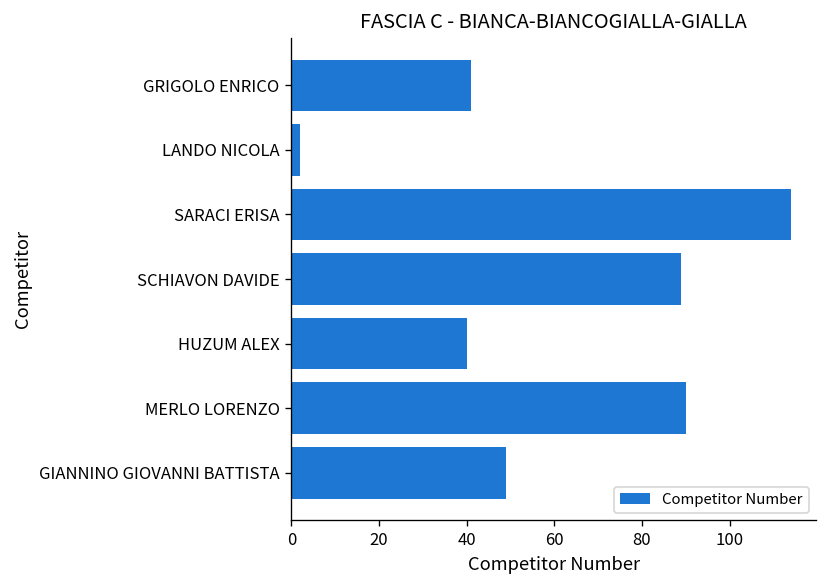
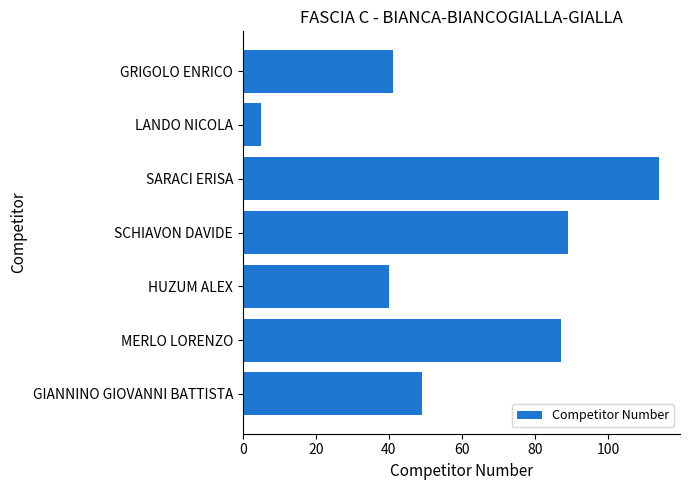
LANDO NICOLA: 2 -> 5
MERLO LORENZO: 90 -> 87
